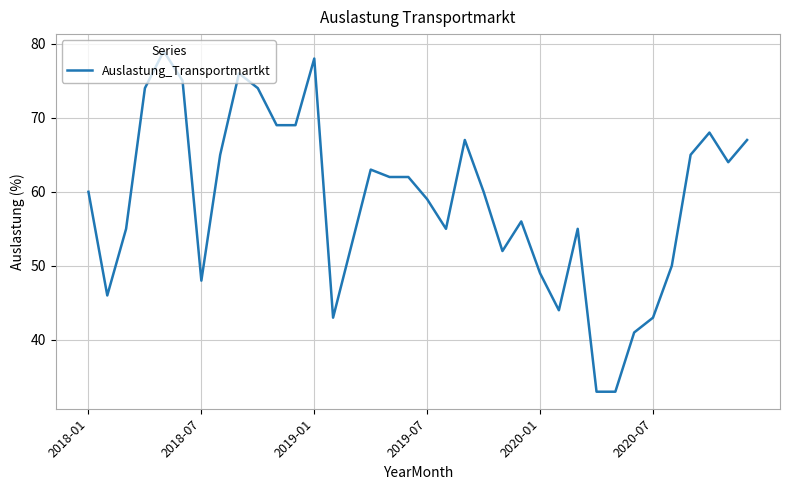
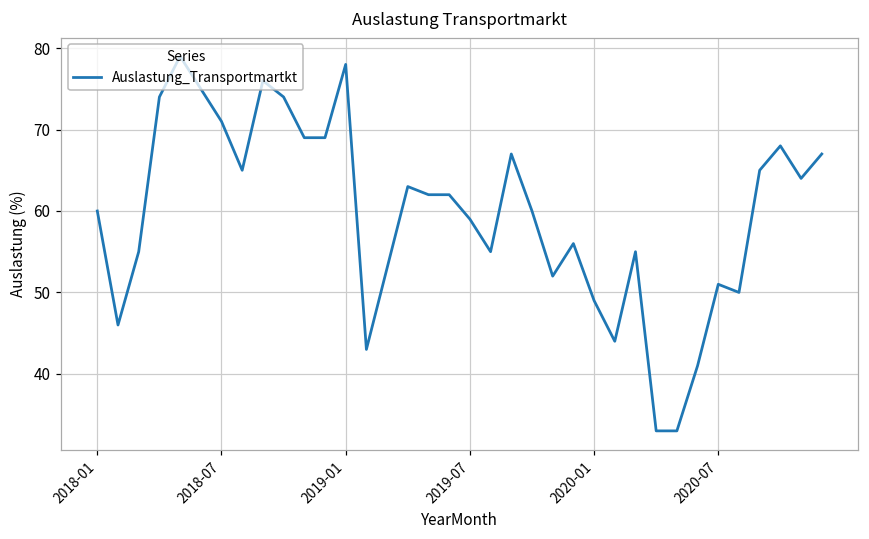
2018-07: 48 -> 71
2020-07: 43 -> 51
